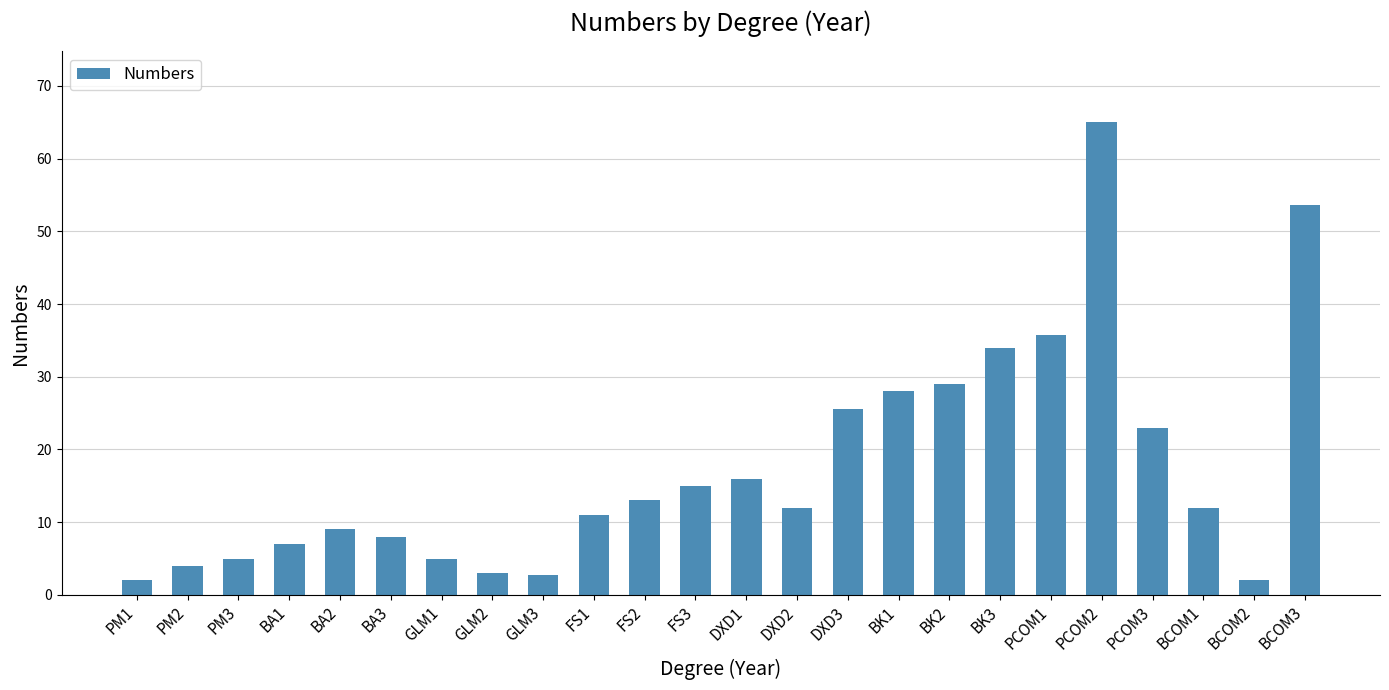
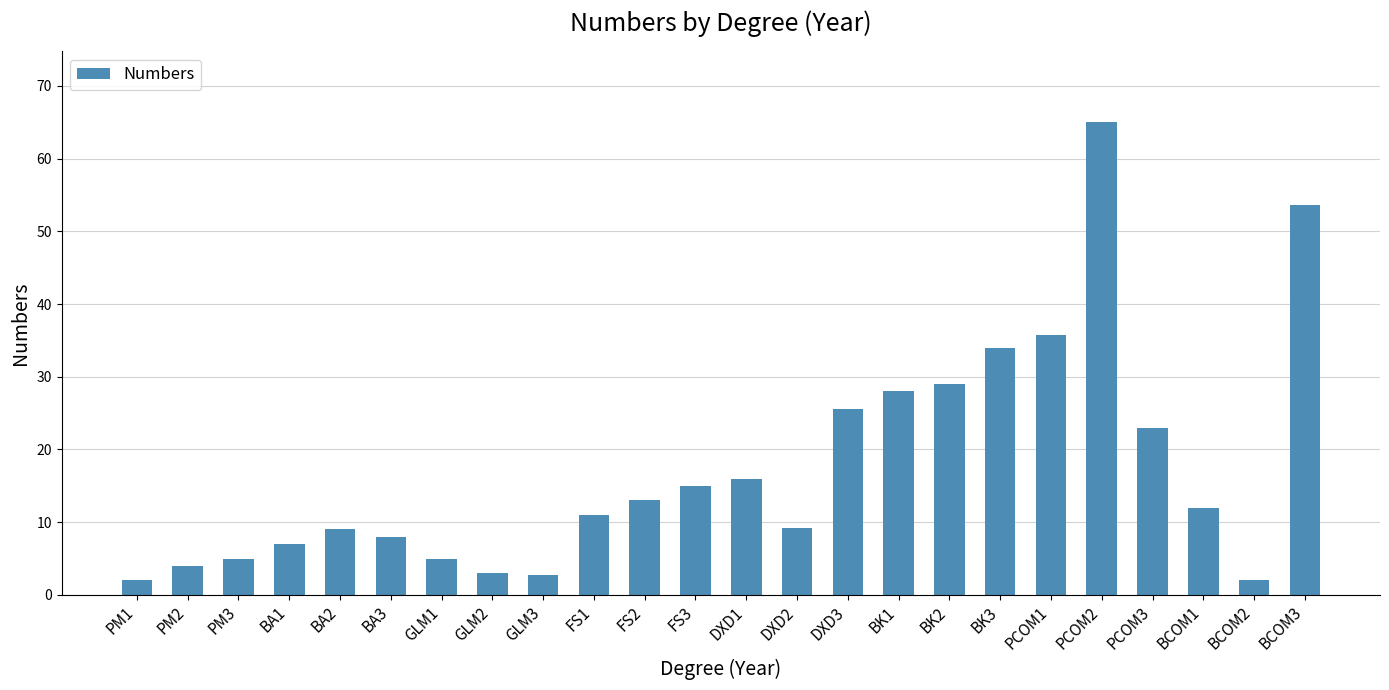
DXD2: 12 -> 9
